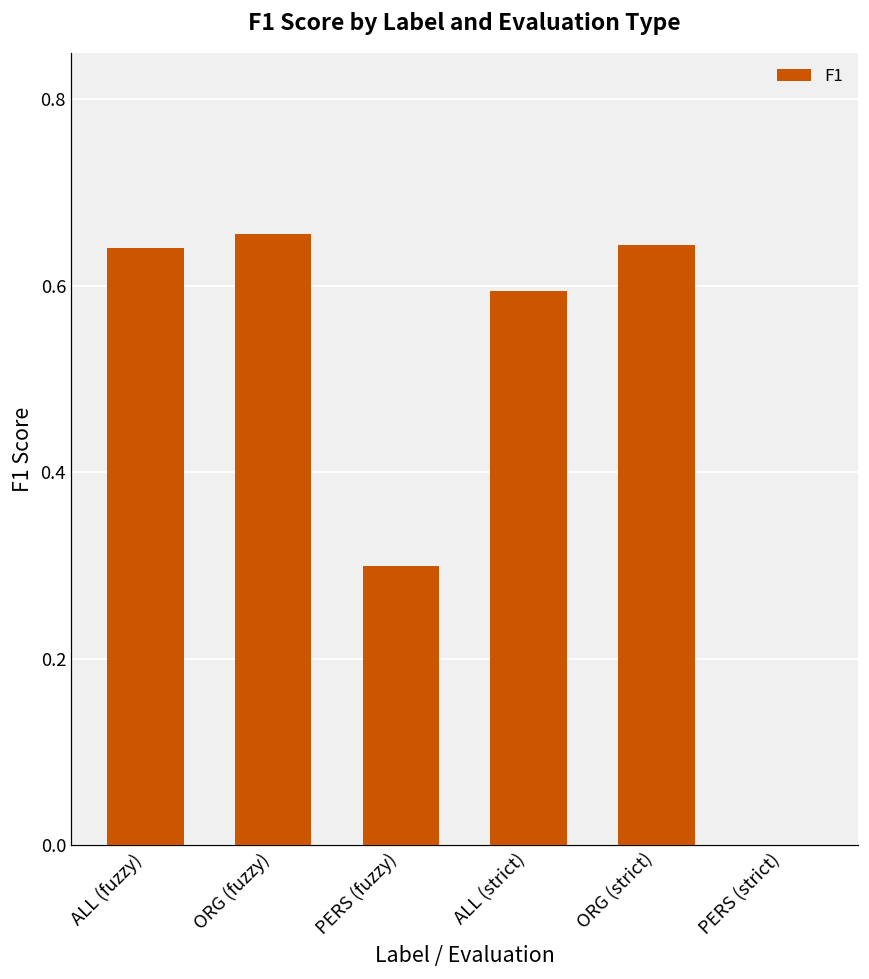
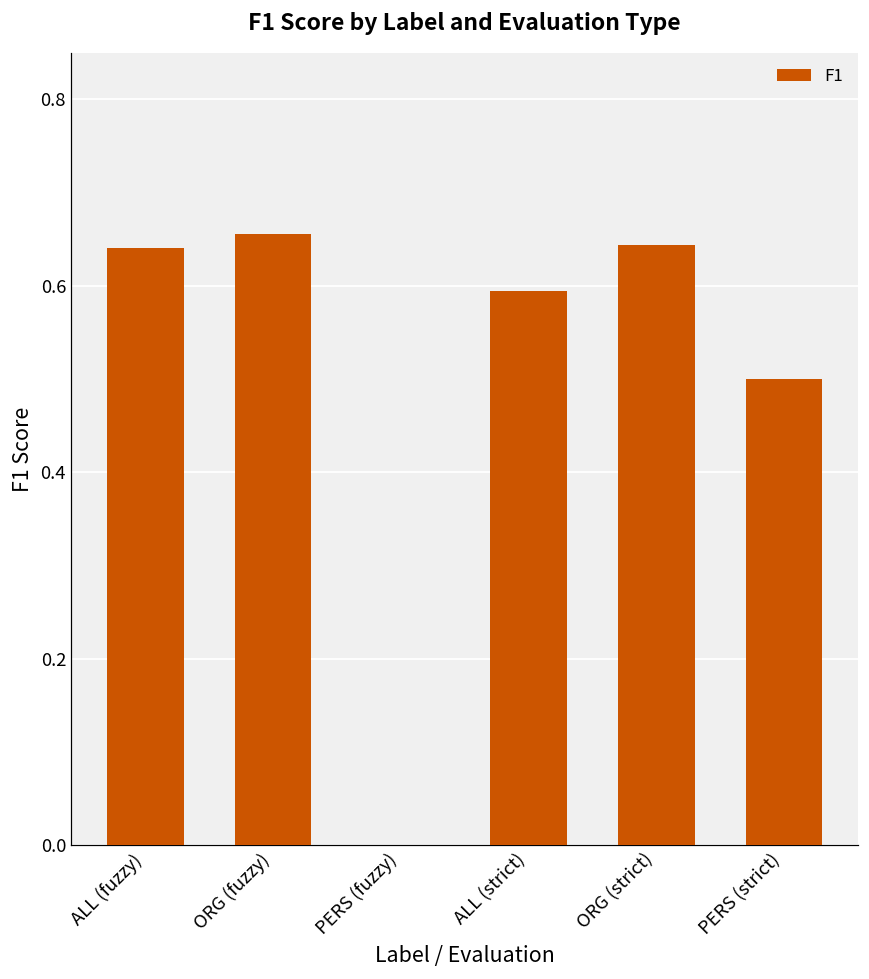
PERS (fuzzy): 0.3 -> 0.0
PERS (strict): 0.0 -> 0.5
